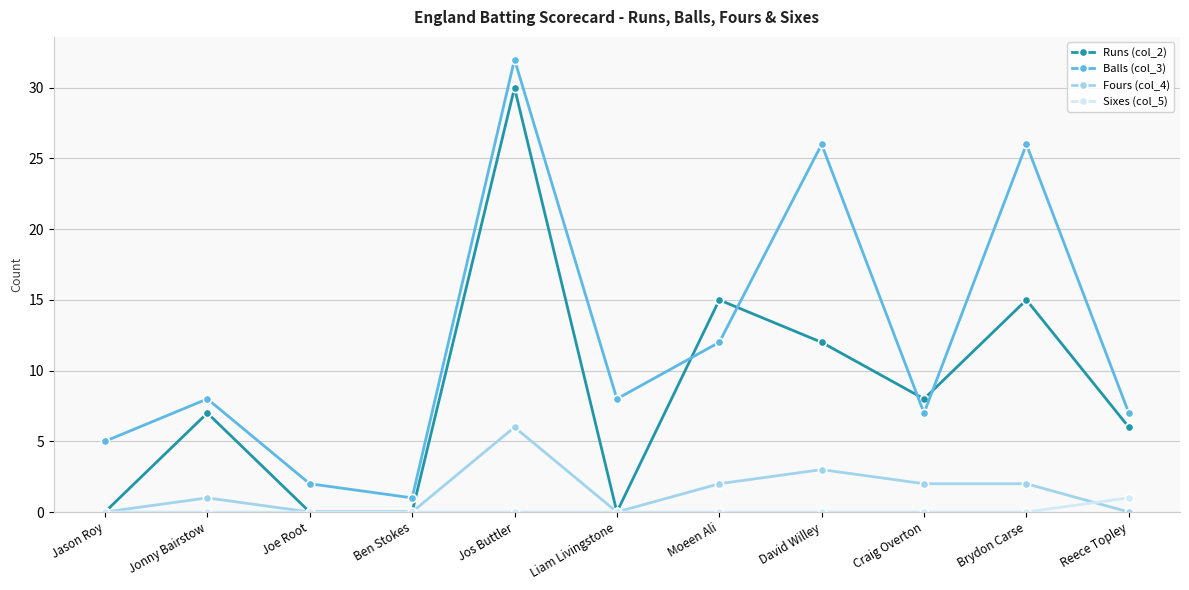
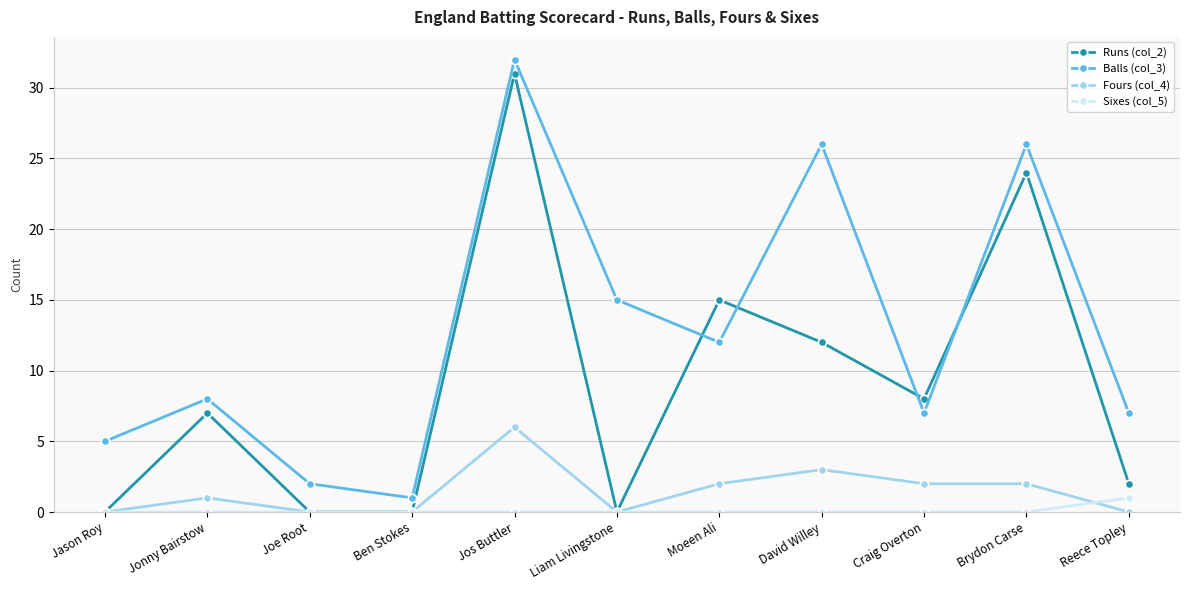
Runs (col_2), Jos Buttler: 30 -> 31
Balls (col_3), Liam Livingstone: 8 -> 15
Runs (col_2), Brydon Carse: 15 -> 24
Runs (col_2), Reece Topley: 6 -> 2
